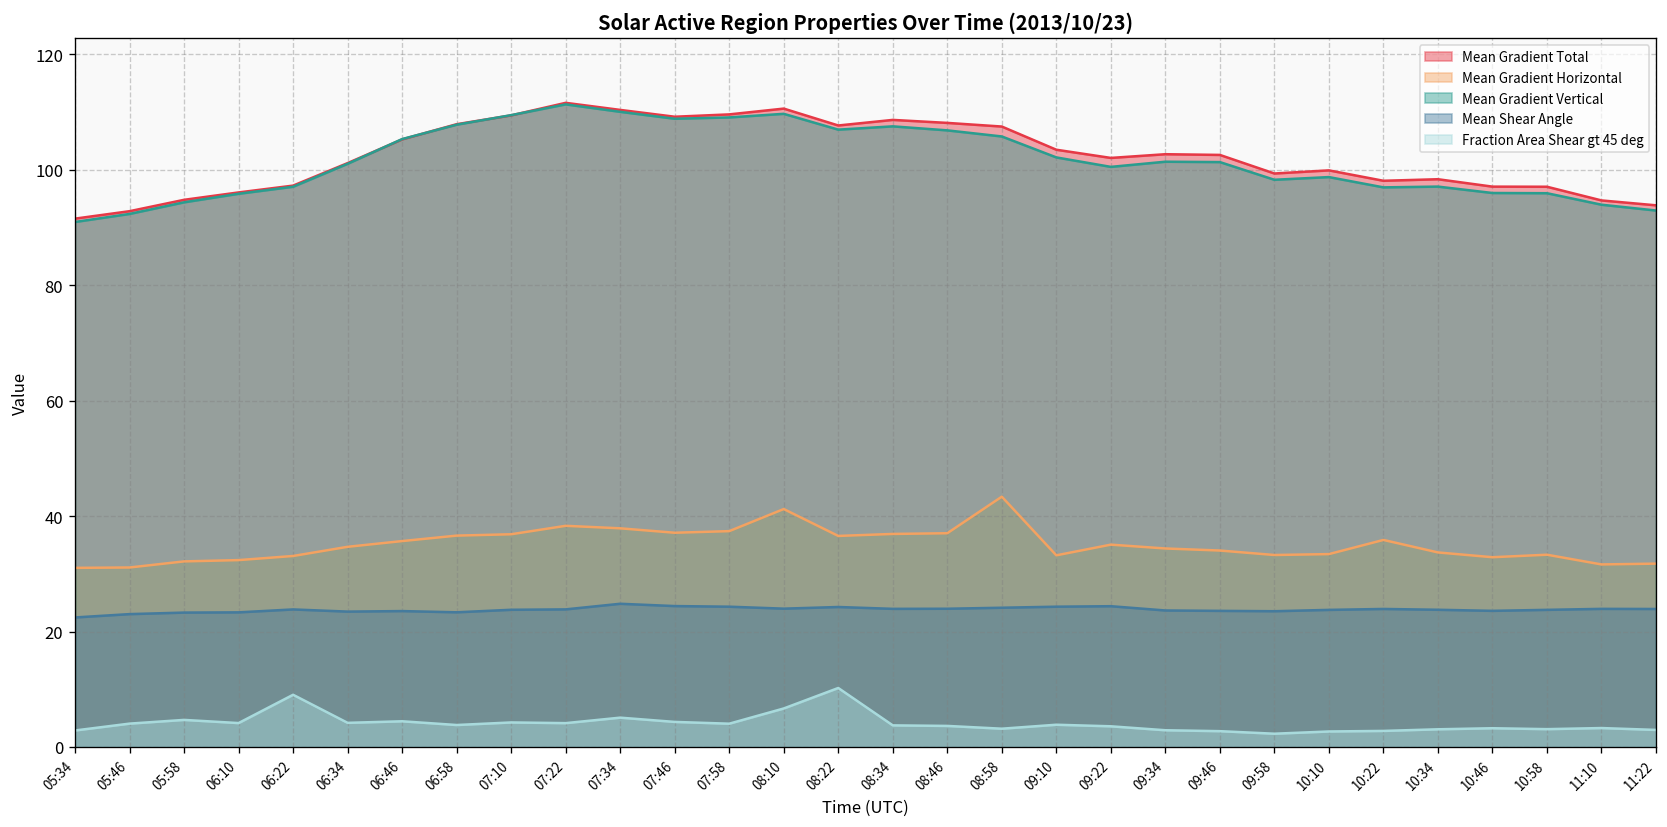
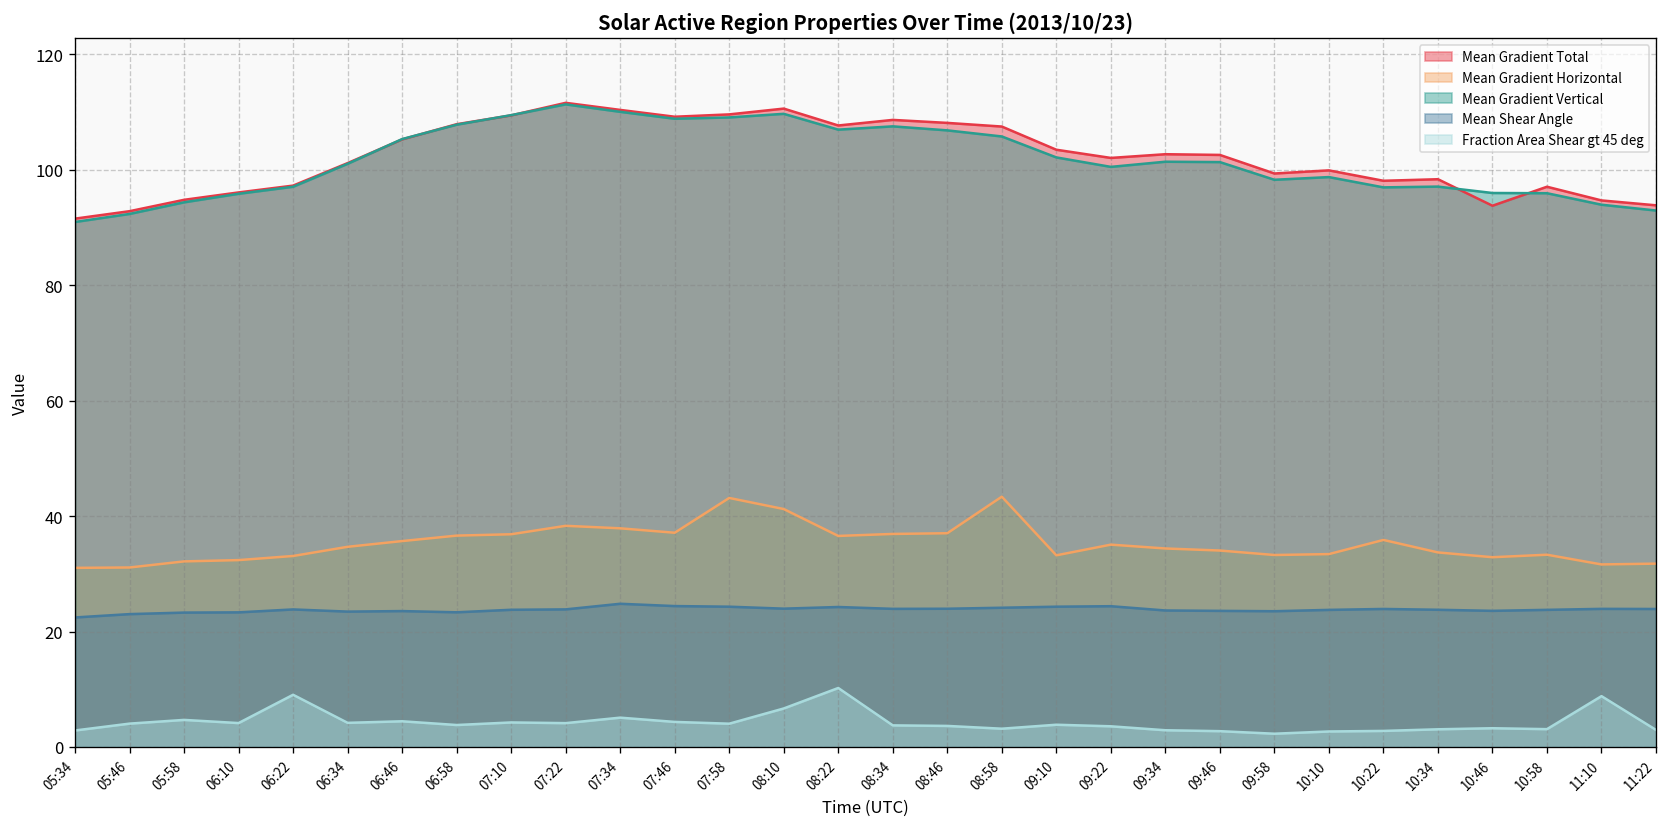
Mean Gradient Horizontal, 07:58: 37 -> 43
Mean Gradient Total, 10:46: 97 -> 94
Fraction Area Shear gt 45 deg, 11:10: 3 -> 9
